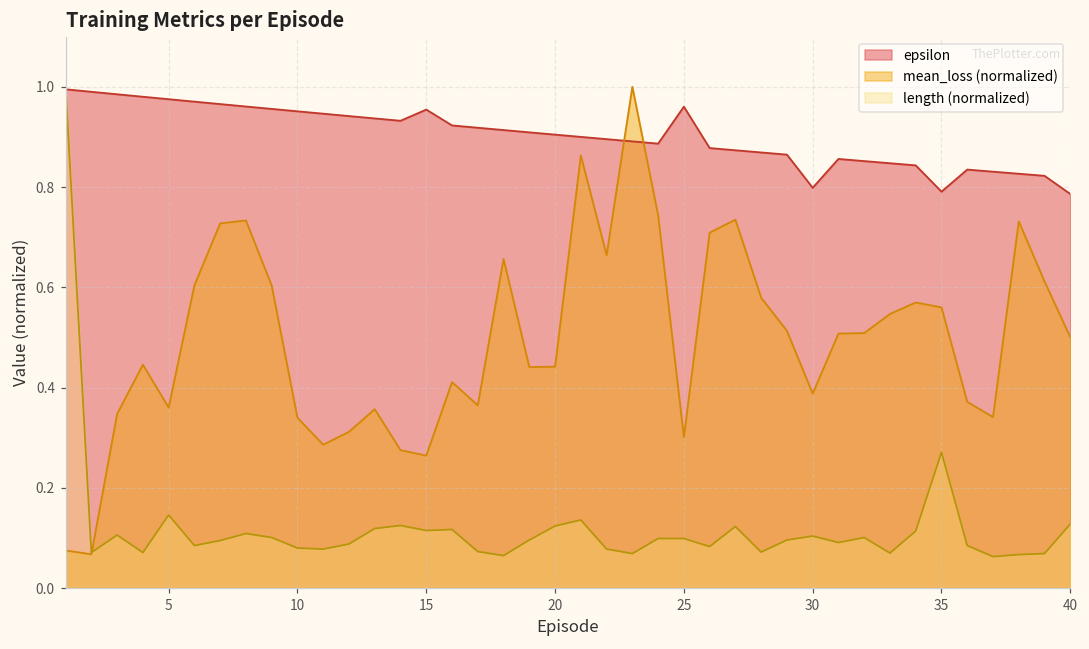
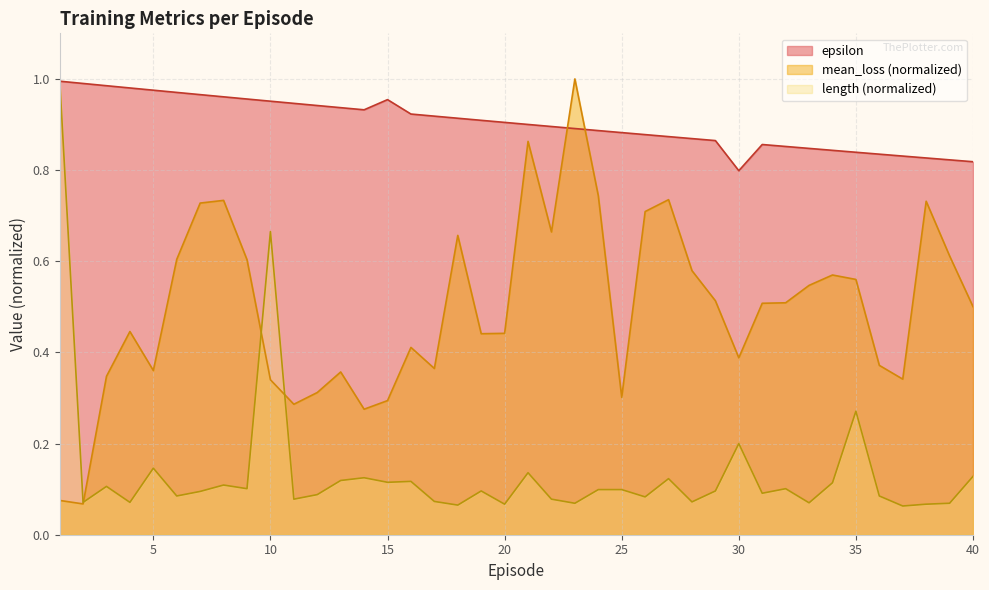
length (normalized), 10: 0.08 -> 0.67
mean_loss (normalized), 15: 0.26 -> 0.29
length (normalized), 20: 0.12 -> 0.07
epsilon, 25: 0.96 -> 0.88
length (normalized), 30: 0.10 -> 0.20
epsilon, 35: 0.79 -> 0.84
epsilon, 40: 0.79 -> 0.82
